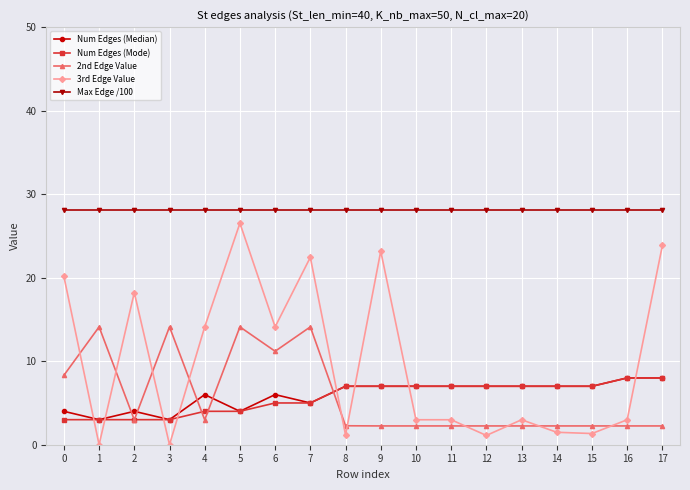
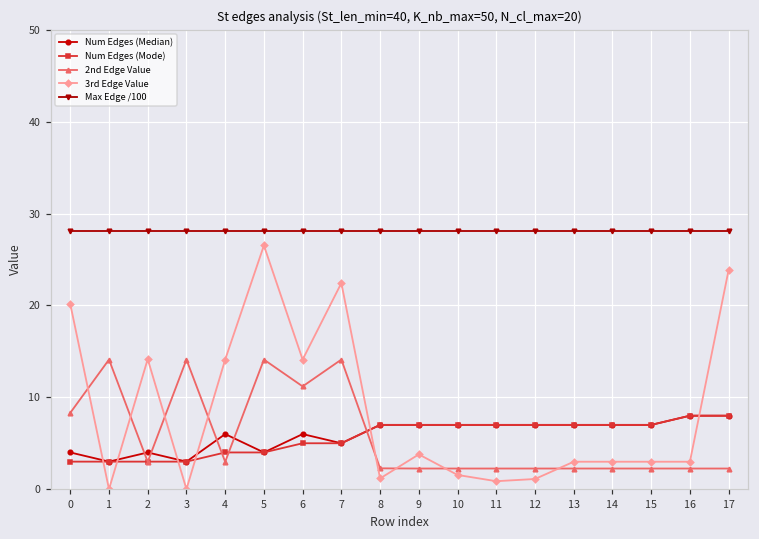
3rd Edge Value, 2: 18 -> 14
3rd Edge Value, 9: 23 -> 4
3rd Edge Value, 10: 3 -> 2
3rd Edge Value, 11: 3 -> 1
3rd Edge Value, 14: 1 -> 3
3rd Edge Value, 15: 1 -> 3
